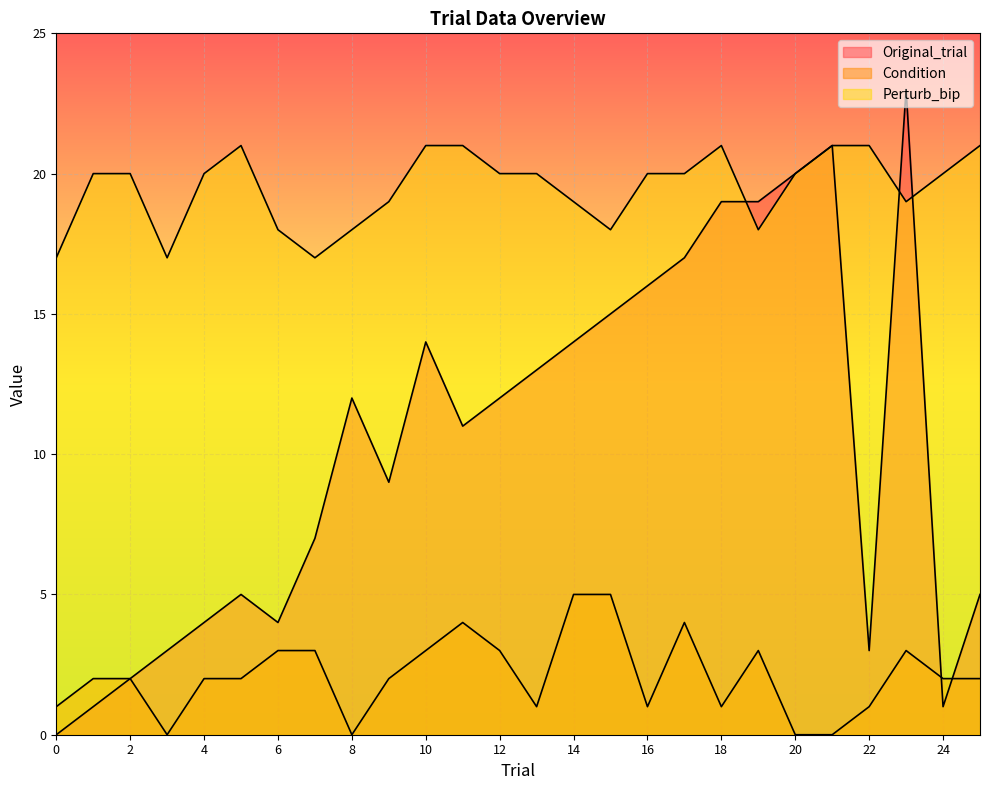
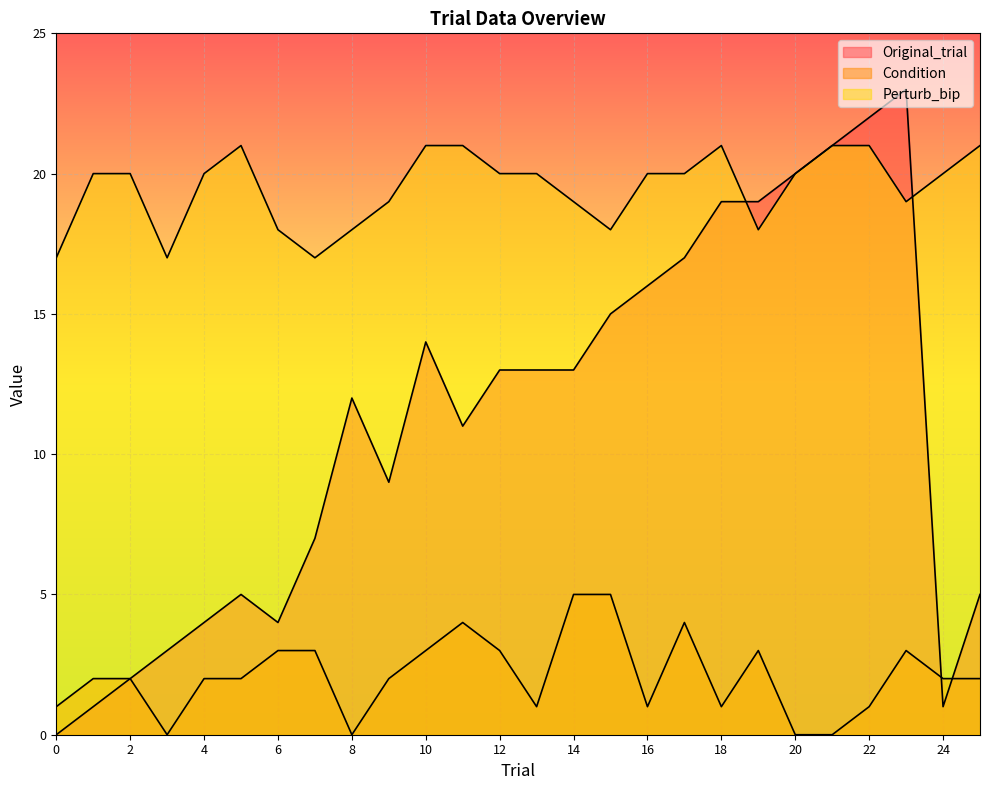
Original_trial, 12: 12 -> 13
Original_trial, 14: 14 -> 13
Original_trial, 22: 3 -> 22
